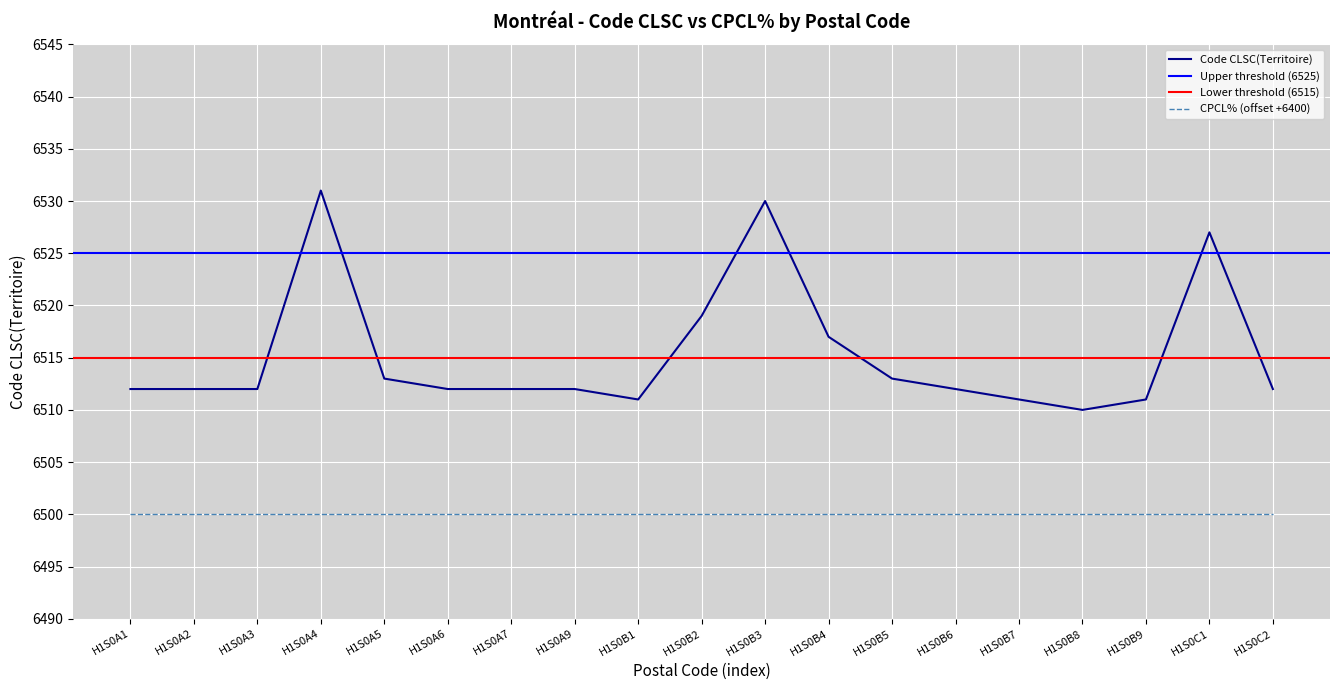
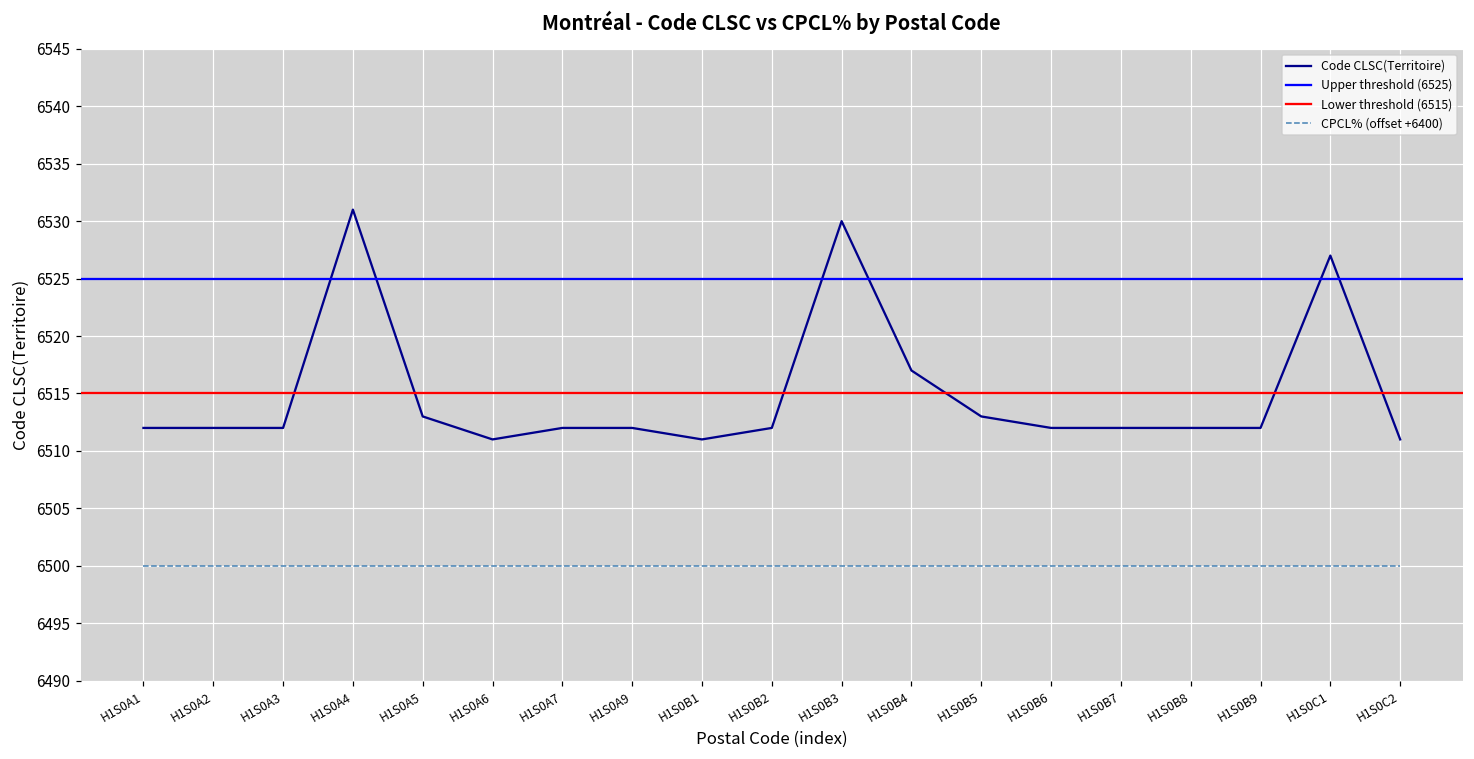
Code CLSC(Territoire), H1S0A6: 6512 -> 6511
Code CLSC(Territoire), H1S0B2: 6519 -> 6512
Code CLSC(Territoire), H1S0B7: 6511 -> 6512
Code CLSC(Territoire), H1S0B8: 6510 -> 6512
Code CLSC(Territoire), H1S0B9: 6511 -> 6512
Code CLSC(Territoire), H1S0C2: 6512 -> 6511
